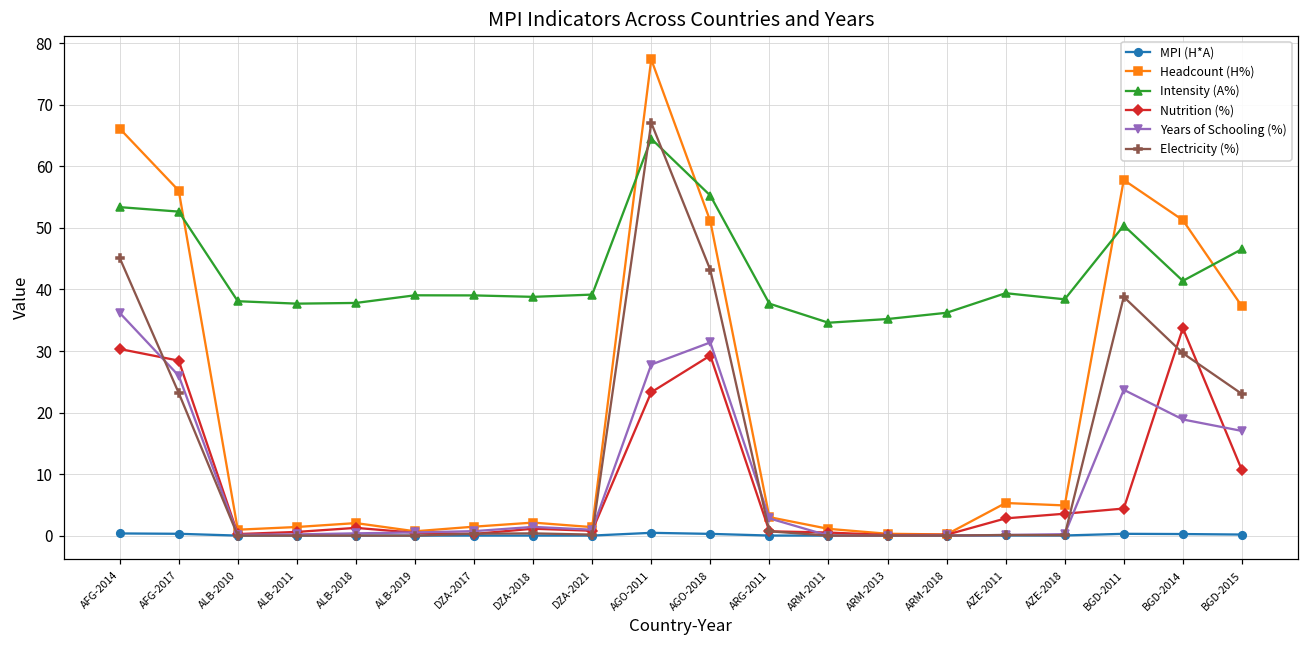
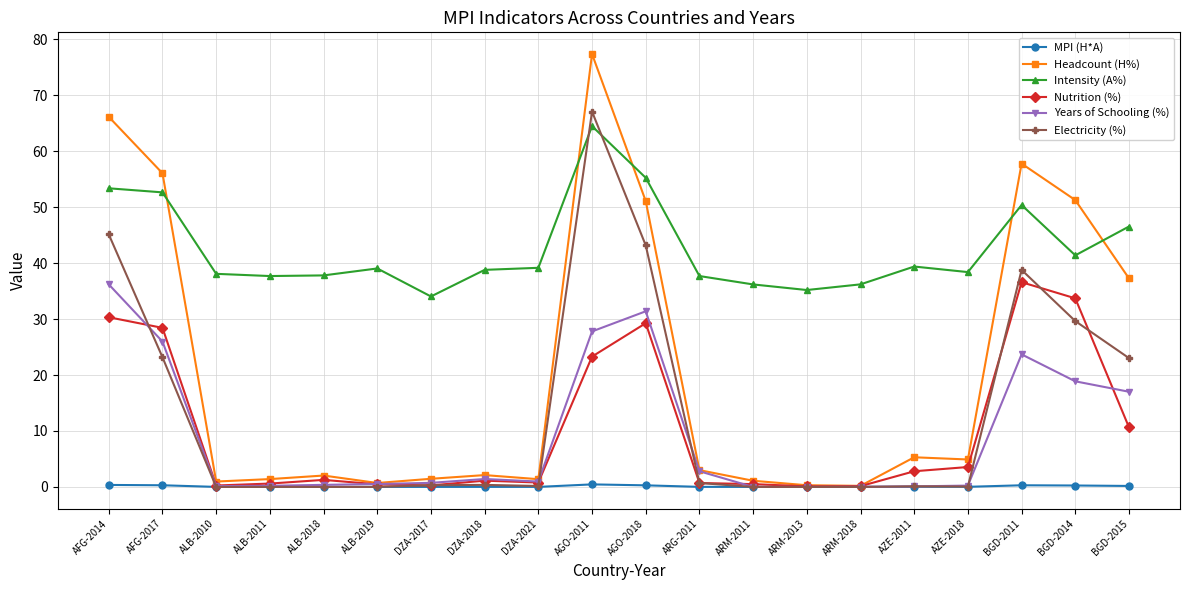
Intensity (A%), DZA-2017: 39 -> 34
Intensity (A%), ARM-2011: 35 -> 36
Nutrition (%), BGD-2011: 4 -> 37
